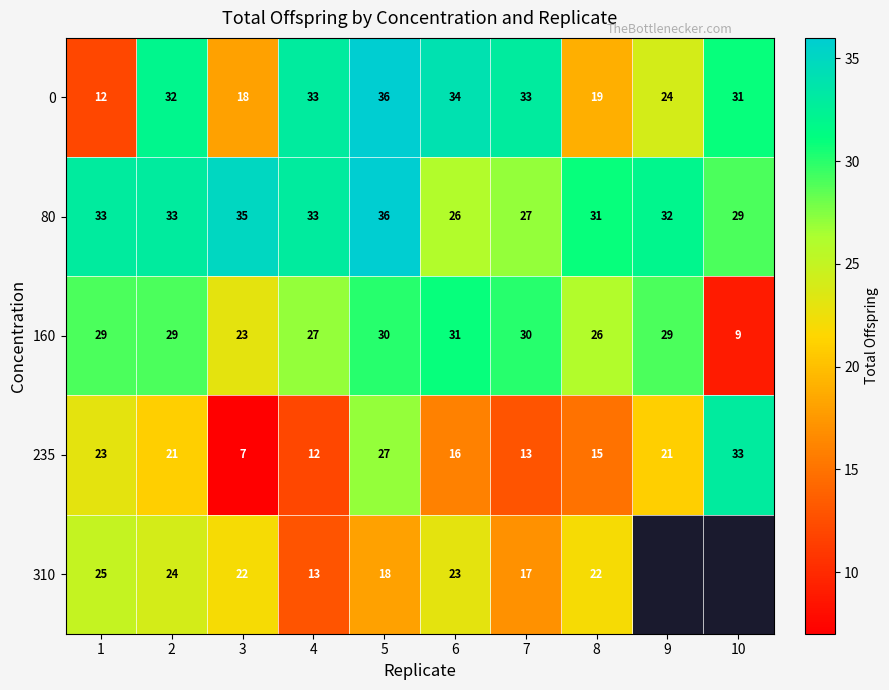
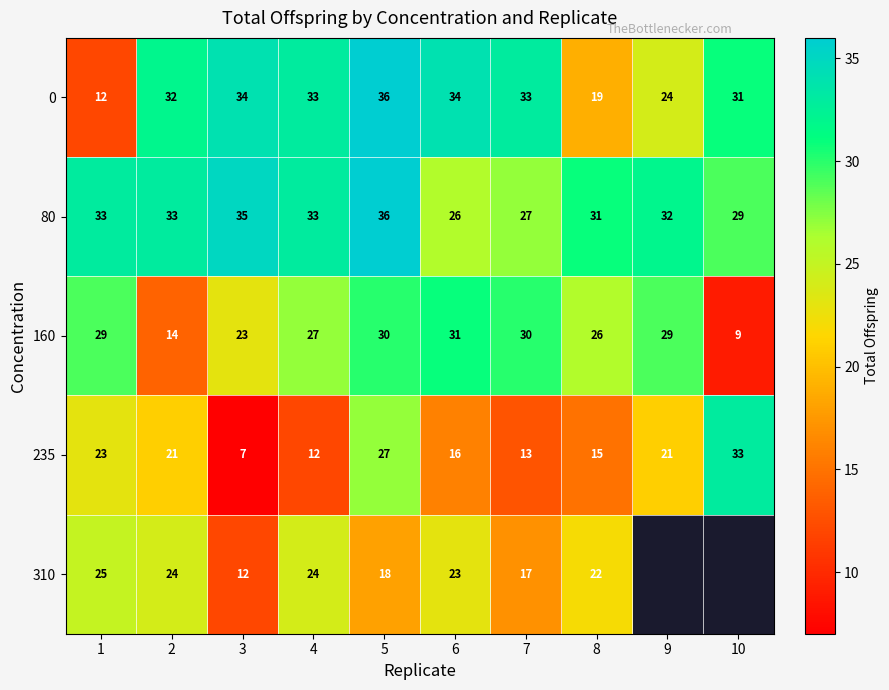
0, 3: 18 -> 34
160, 2: 29 -> 14
310, 3: 22 -> 12
310, 4: 13 -> 24
